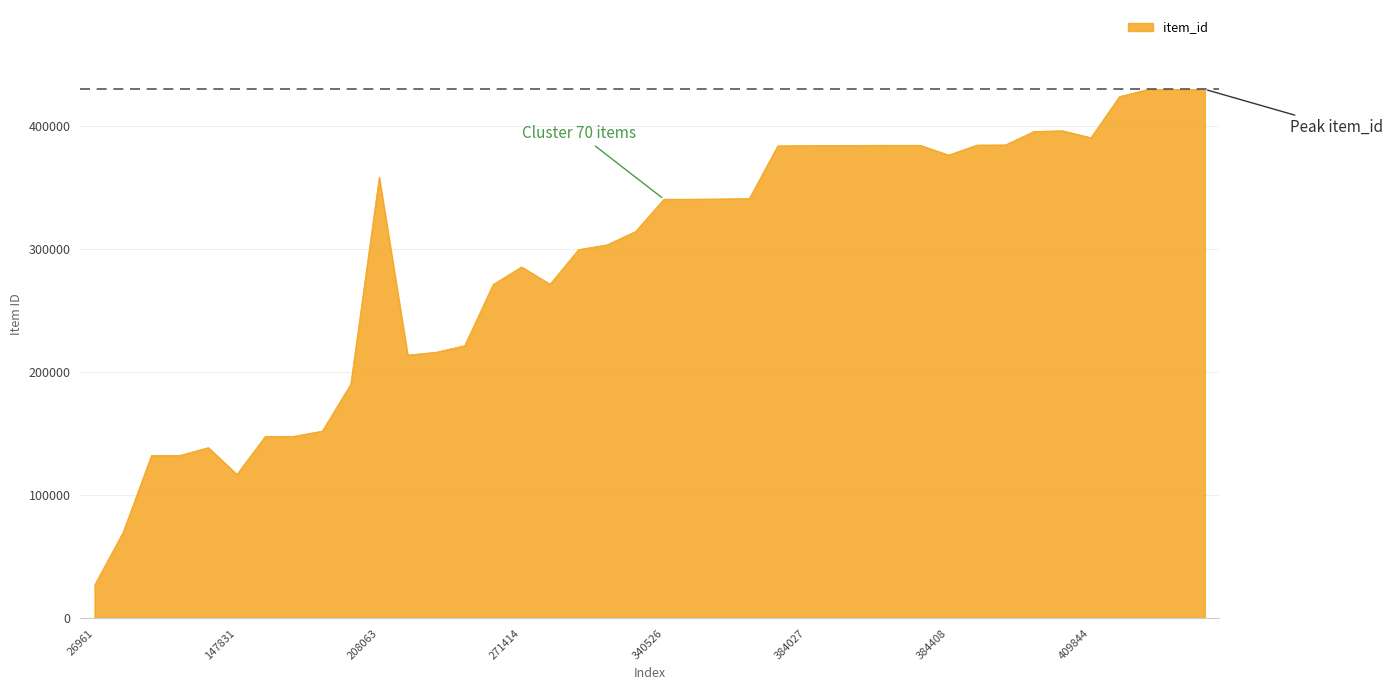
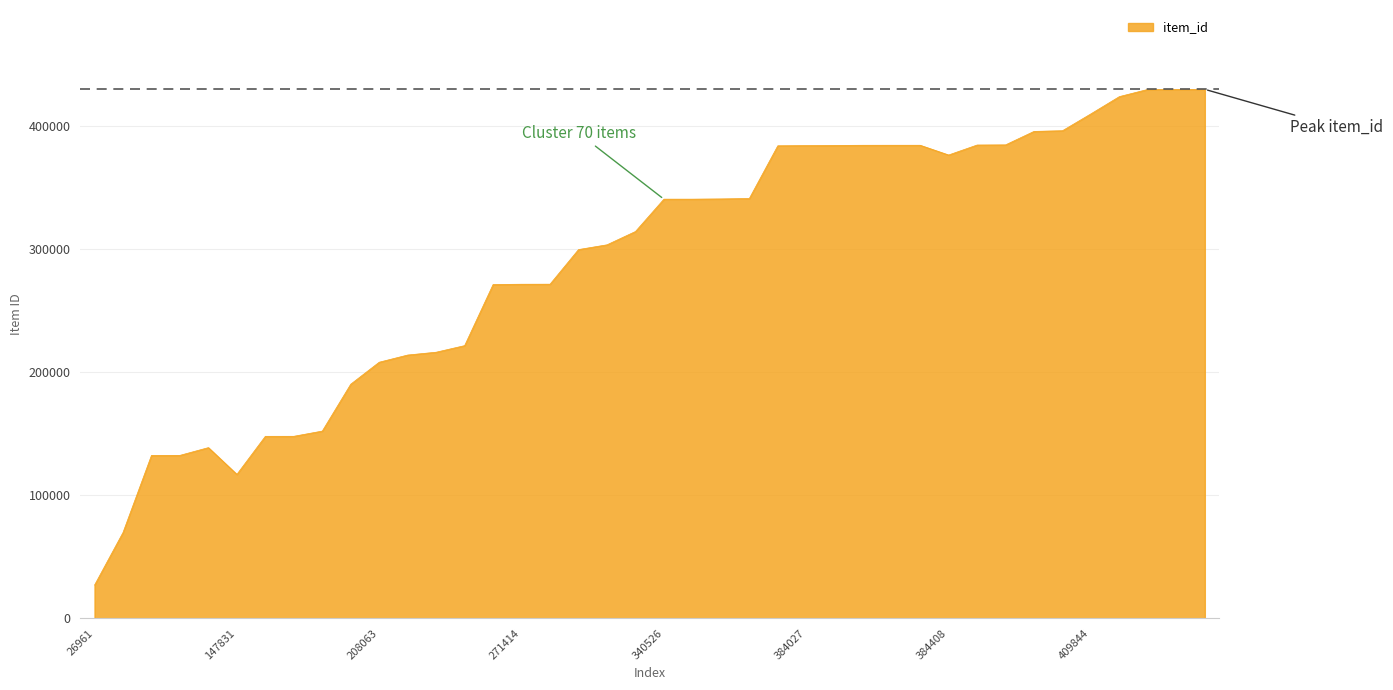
208063: 358000 -> 208000
271414: 286000 -> 271000
409844: 390000 -> 410000
